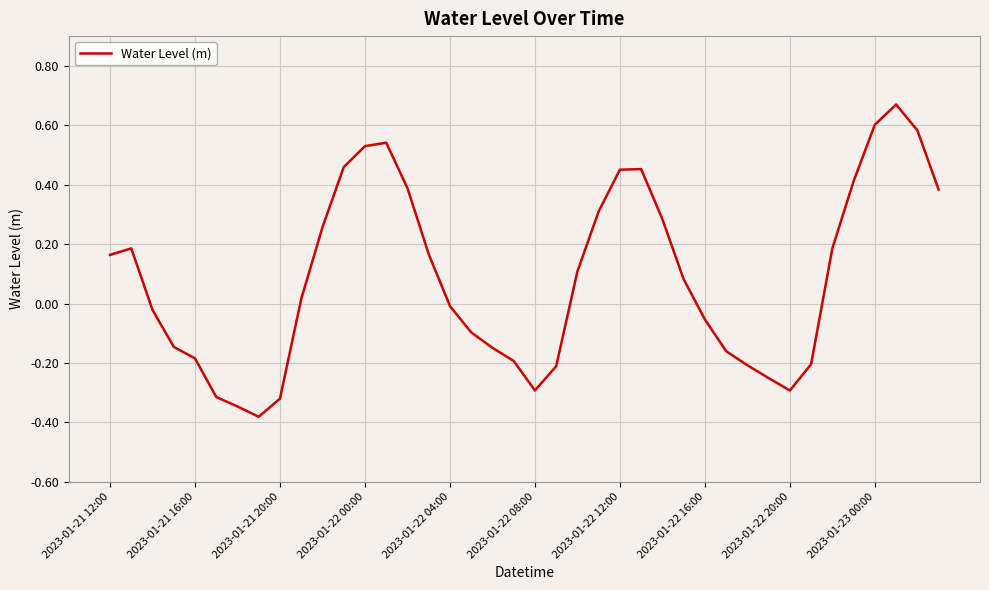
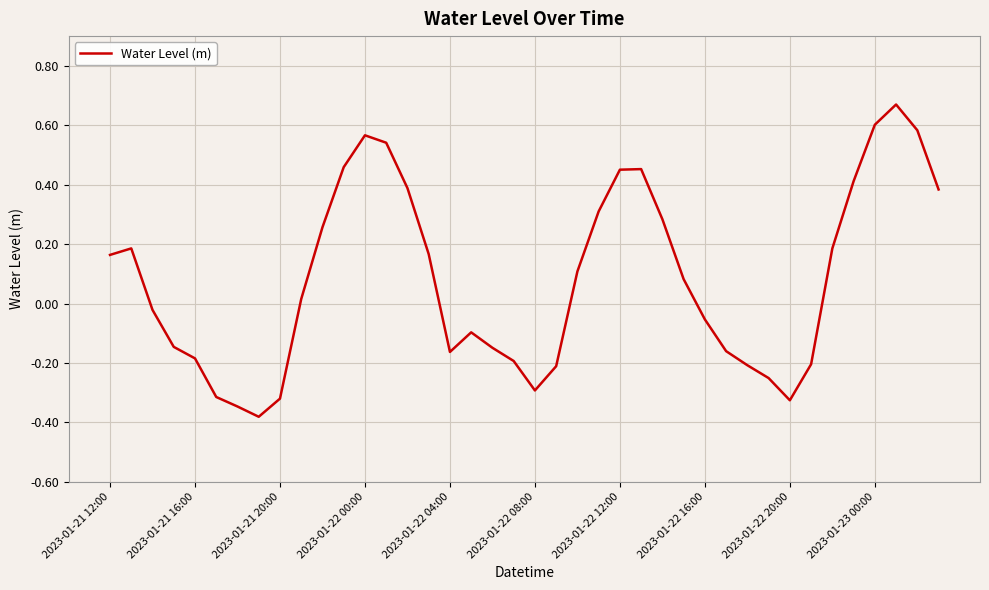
2023-01-22 00:00: 0.53 -> 0.57
2023-01-22 04:00: -0.01 -> -0.16
2023-01-22 20:00: -0.29 -> -0.33
